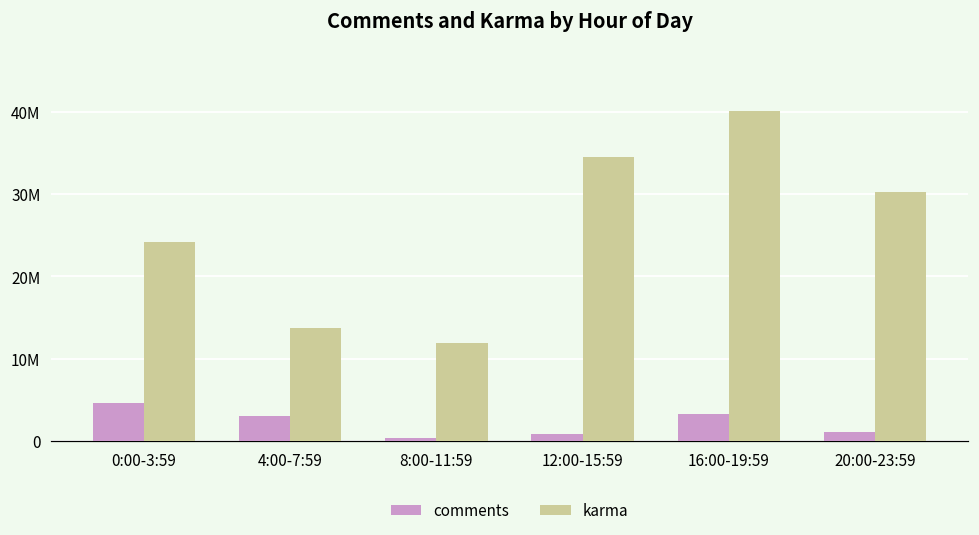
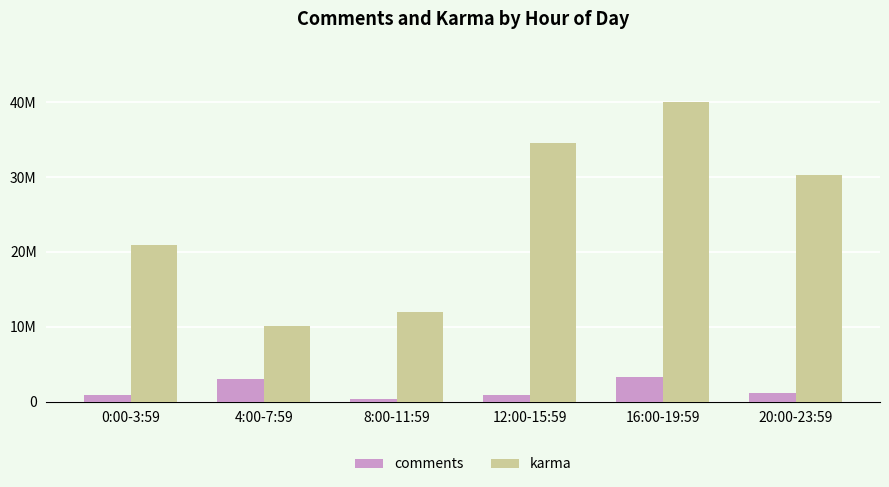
comments, 0:00-3:59: 5000000 -> 1000000
karma, 0:00-3:59: 24000000 -> 21000000
karma, 4:00-7:59: 14000000 -> 10000000
